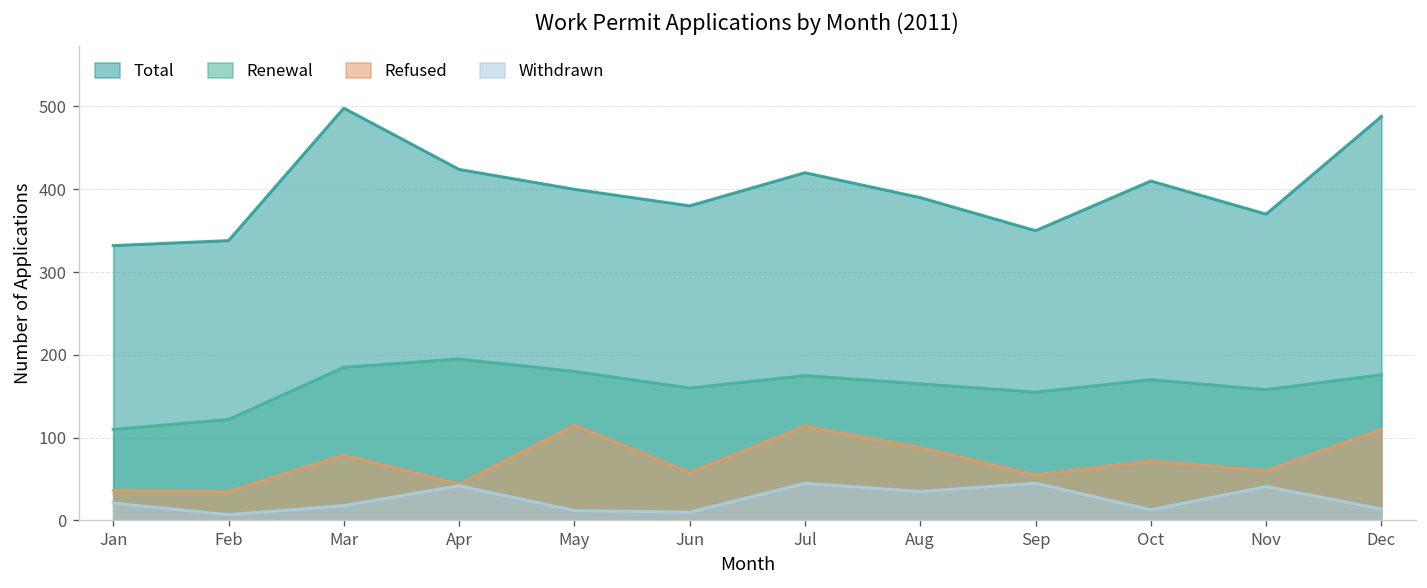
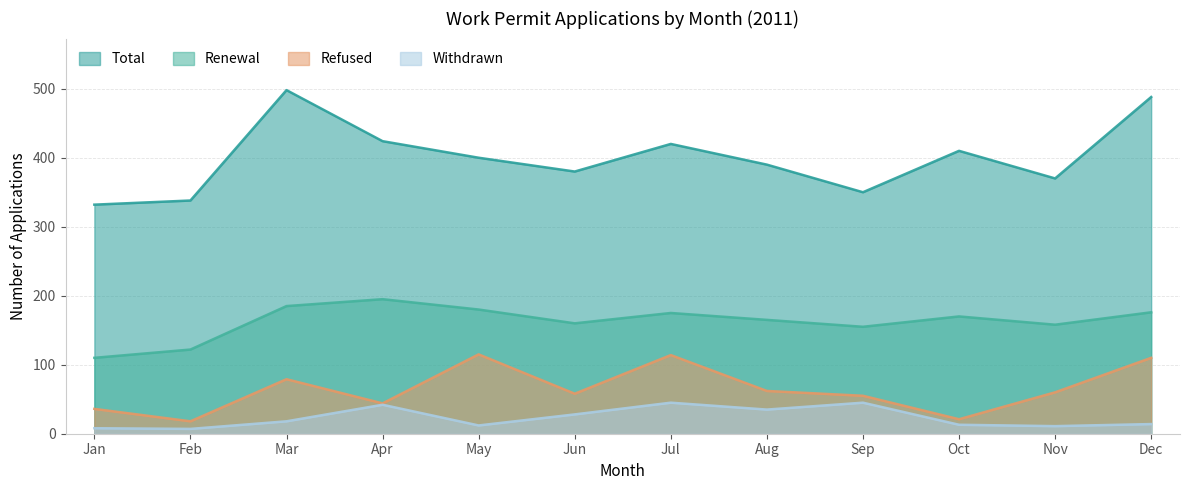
Withdrawn, Jan: 20 -> 10
Refused, Feb: 40 -> 20
Withdrawn, Jun: 10 -> 30
Refused, Aug: 90 -> 60
Refused, Oct: 70 -> 20
Withdrawn, Nov: 40 -> 10
